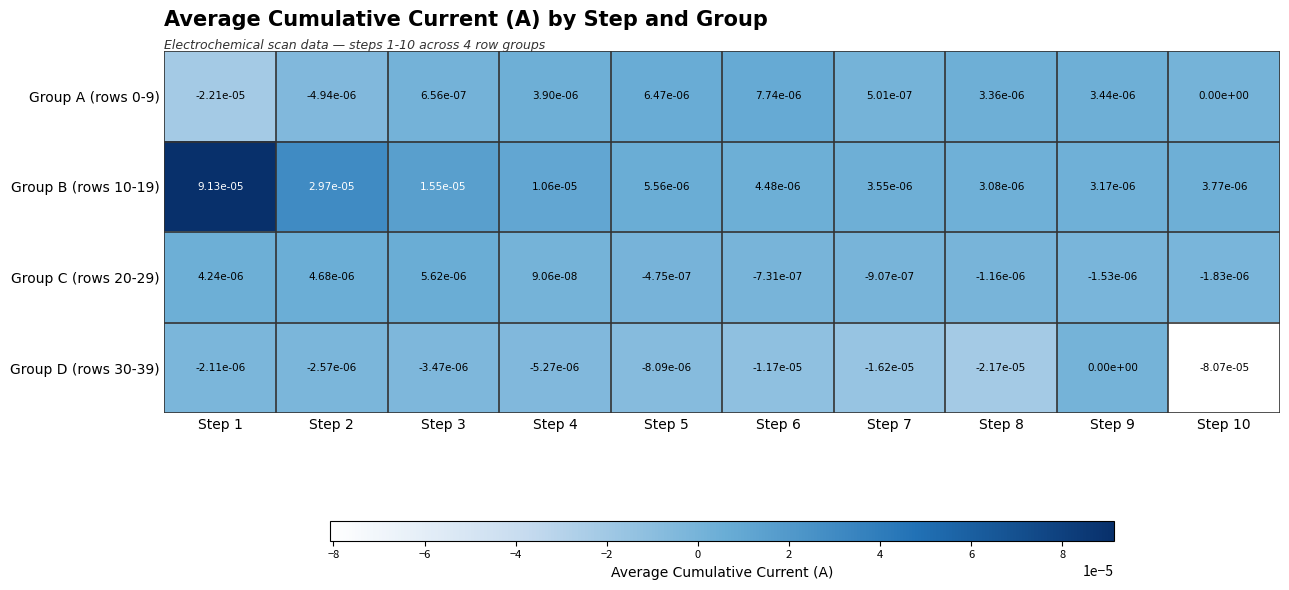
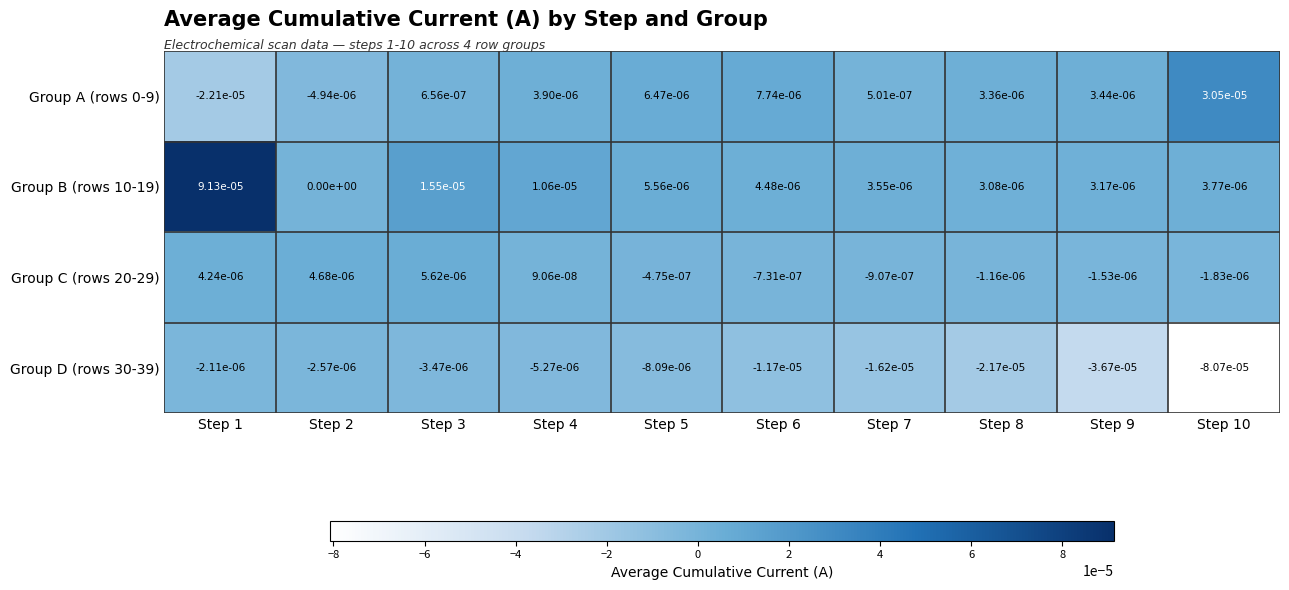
Group A (rows 0-9), Step 10: 0.00e+00 -> 3.05e-05
Group B (rows 10-19), Step 2: 2.97e-05 -> 0.00e+00
Group D (rows 30-39), Step 9: 0.00e+00 -> -3.67e-05
